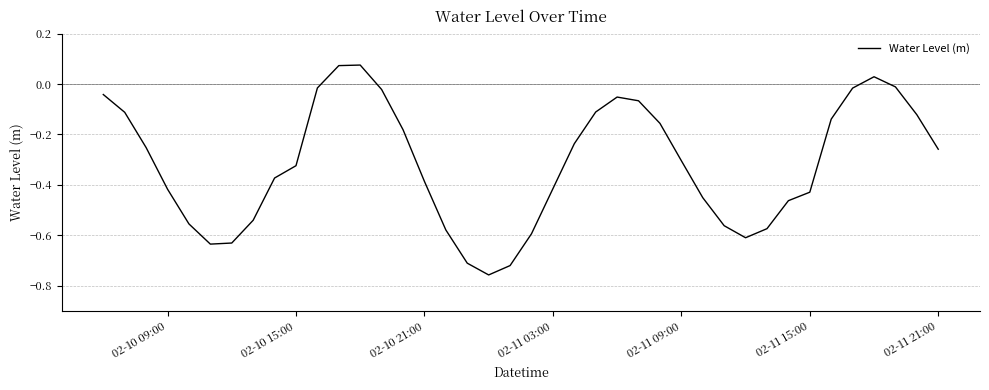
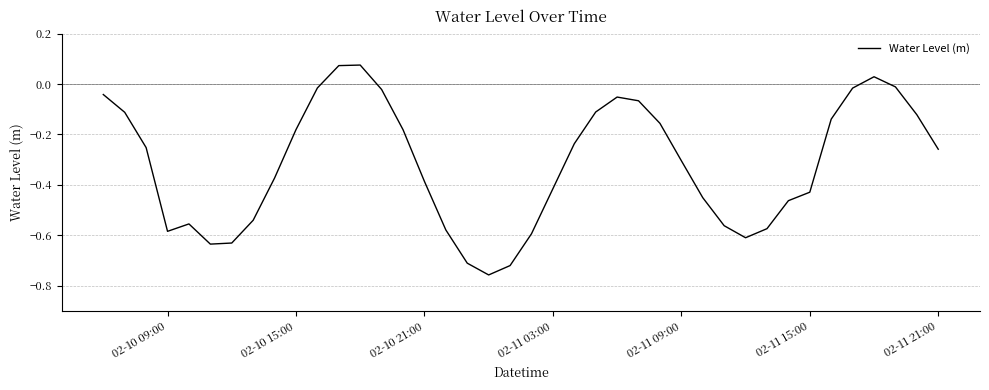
02-10 09:00: -0.42 -> -0.58
02-10 15:00: -0.32 -> -0.18
